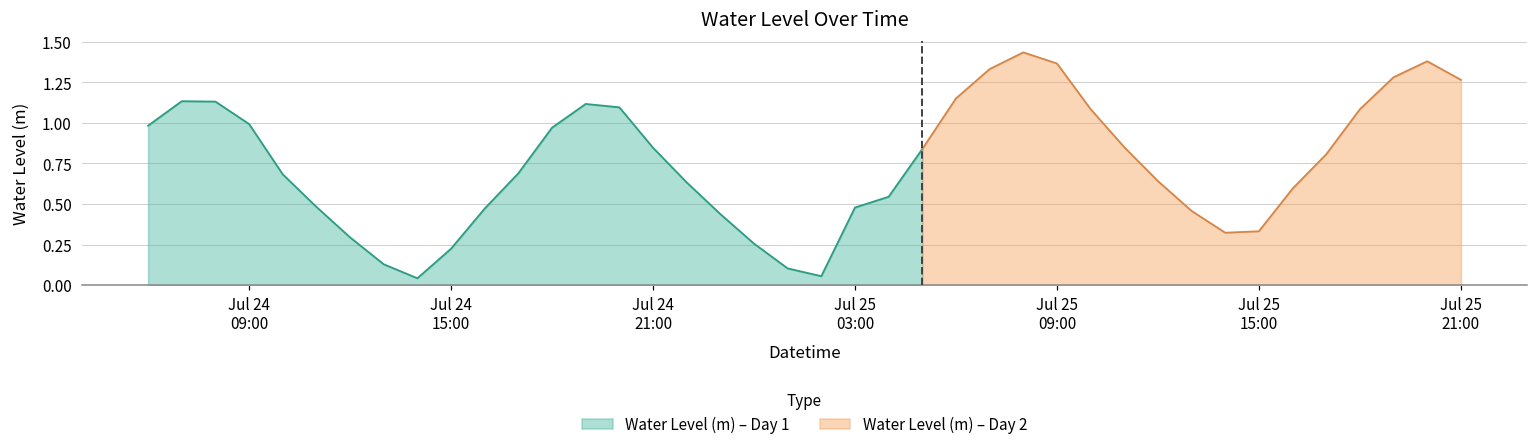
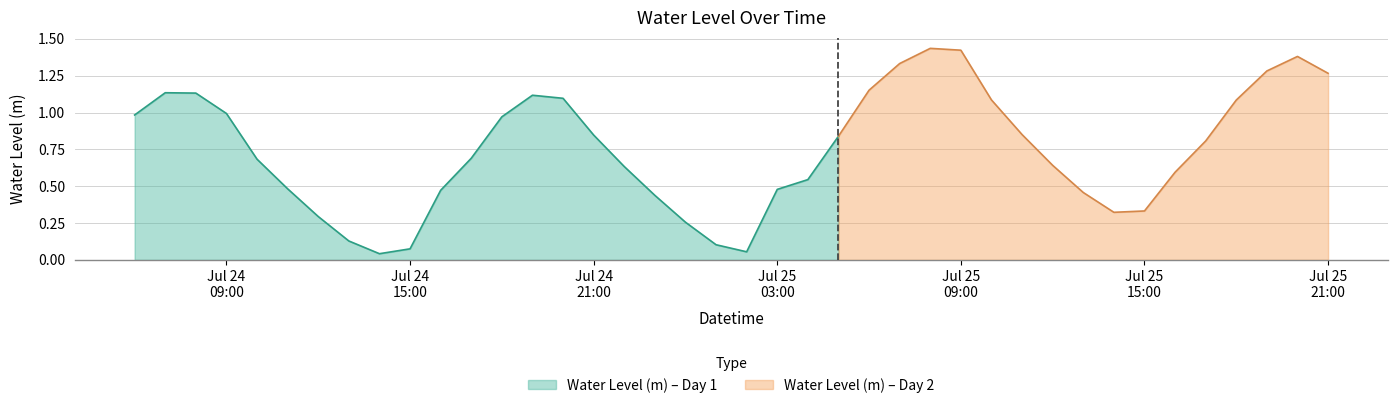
Water Level (m) – Day 1, Jul 24 15:00: 0.22 -> 0.07
Water Level (m) – Day 2, Jul 25 09:00: 1.37 -> 1.42
